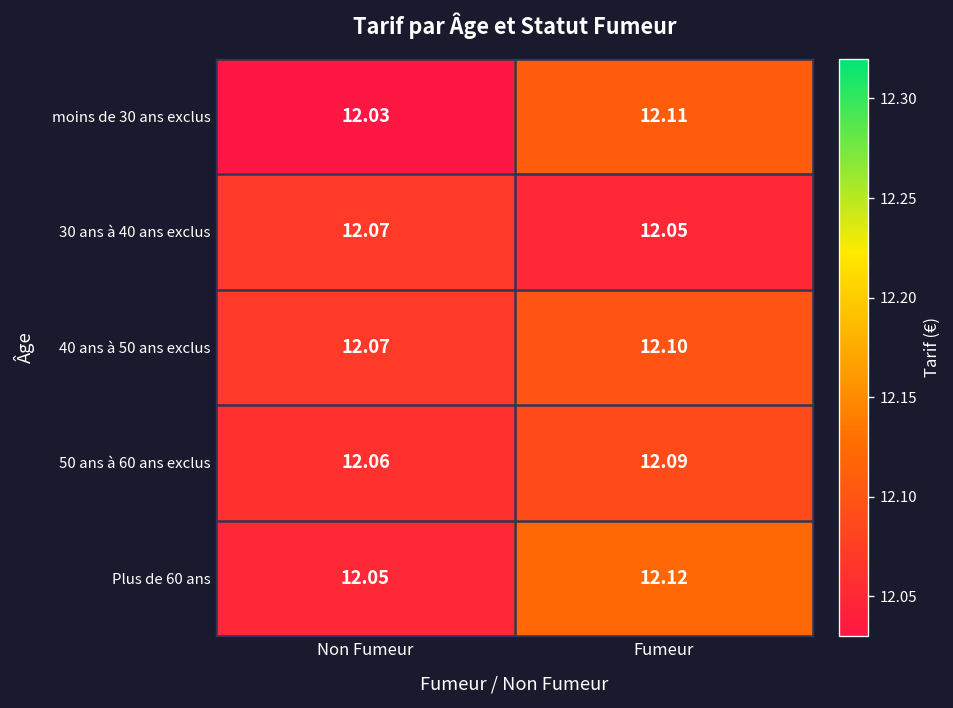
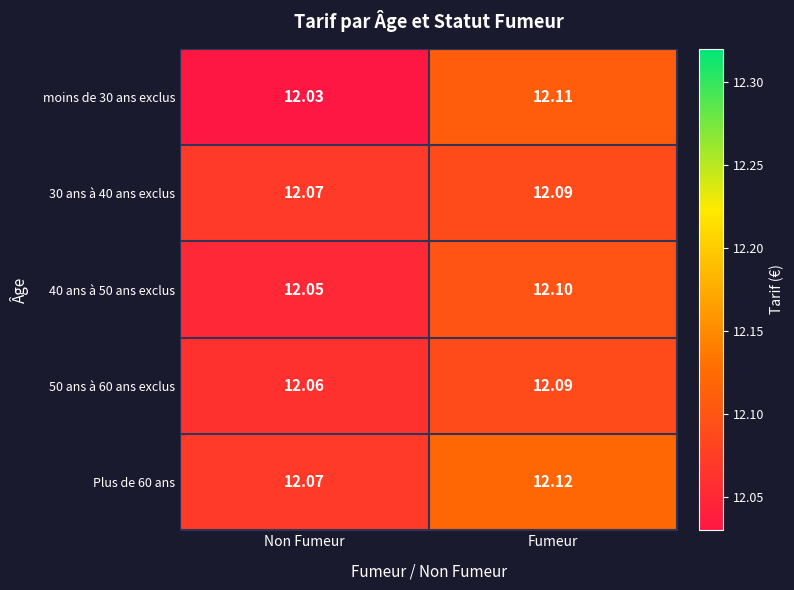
30 ans à 40 ans exclus, Fumeur: 12.05 -> 12.09
40 ans à 50 ans exclus, Non Fumeur: 12.07 -> 12.05
Plus de 60 ans, Non Fumeur: 12.05 -> 12.07
